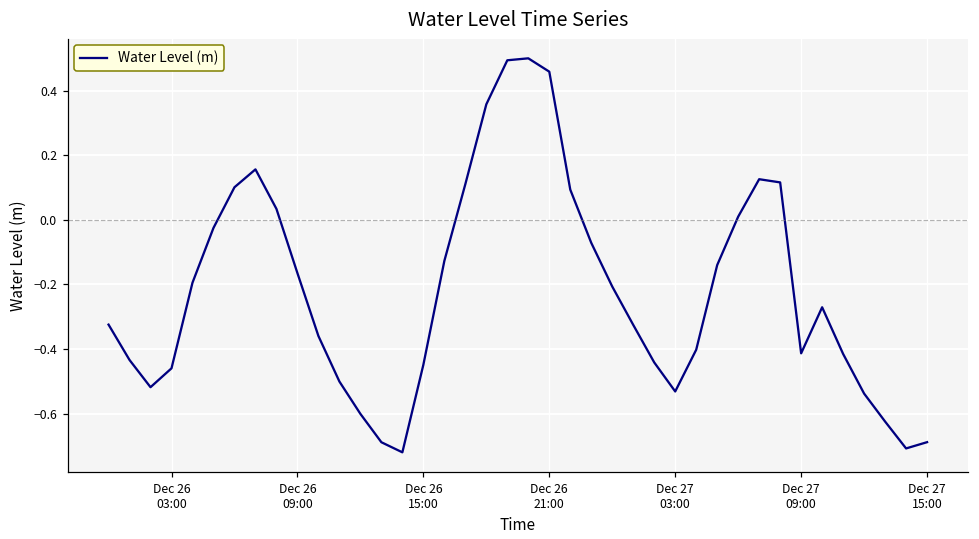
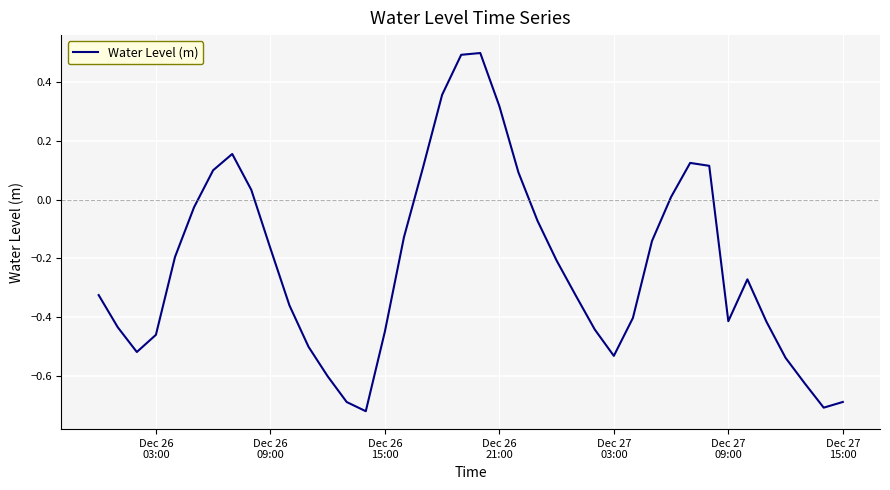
Dec 26 21:00: 0.46 -> 0.32
